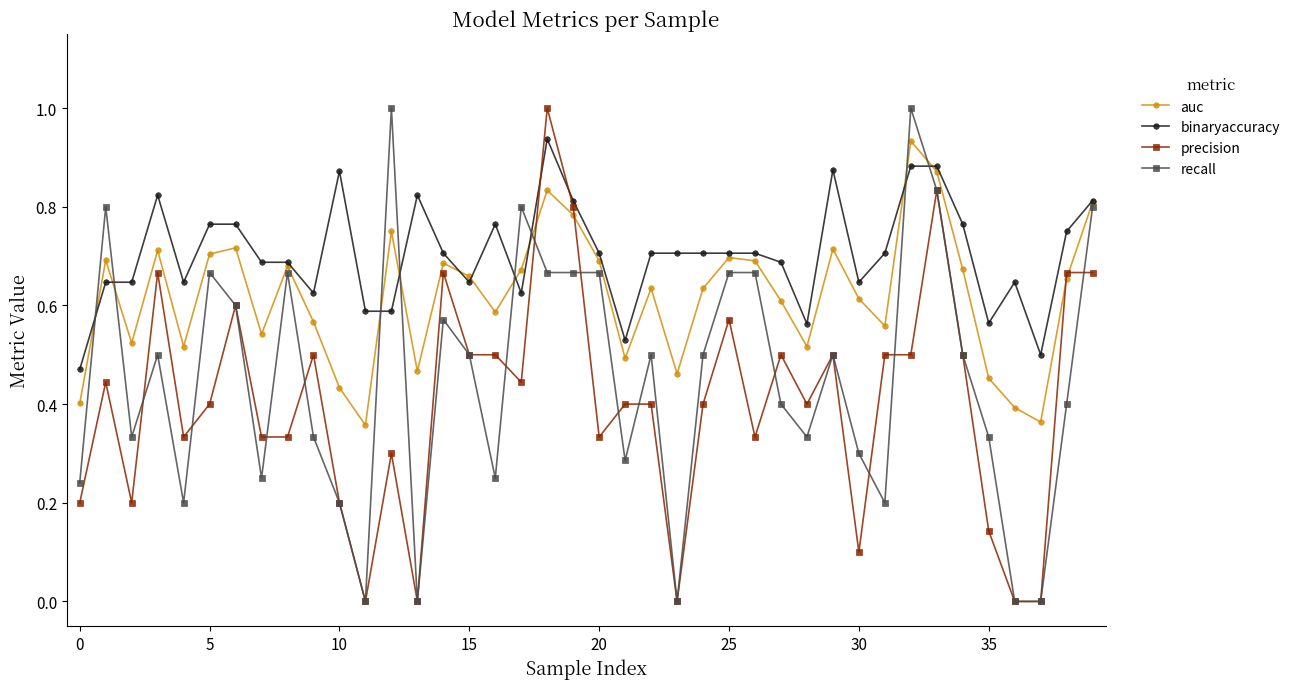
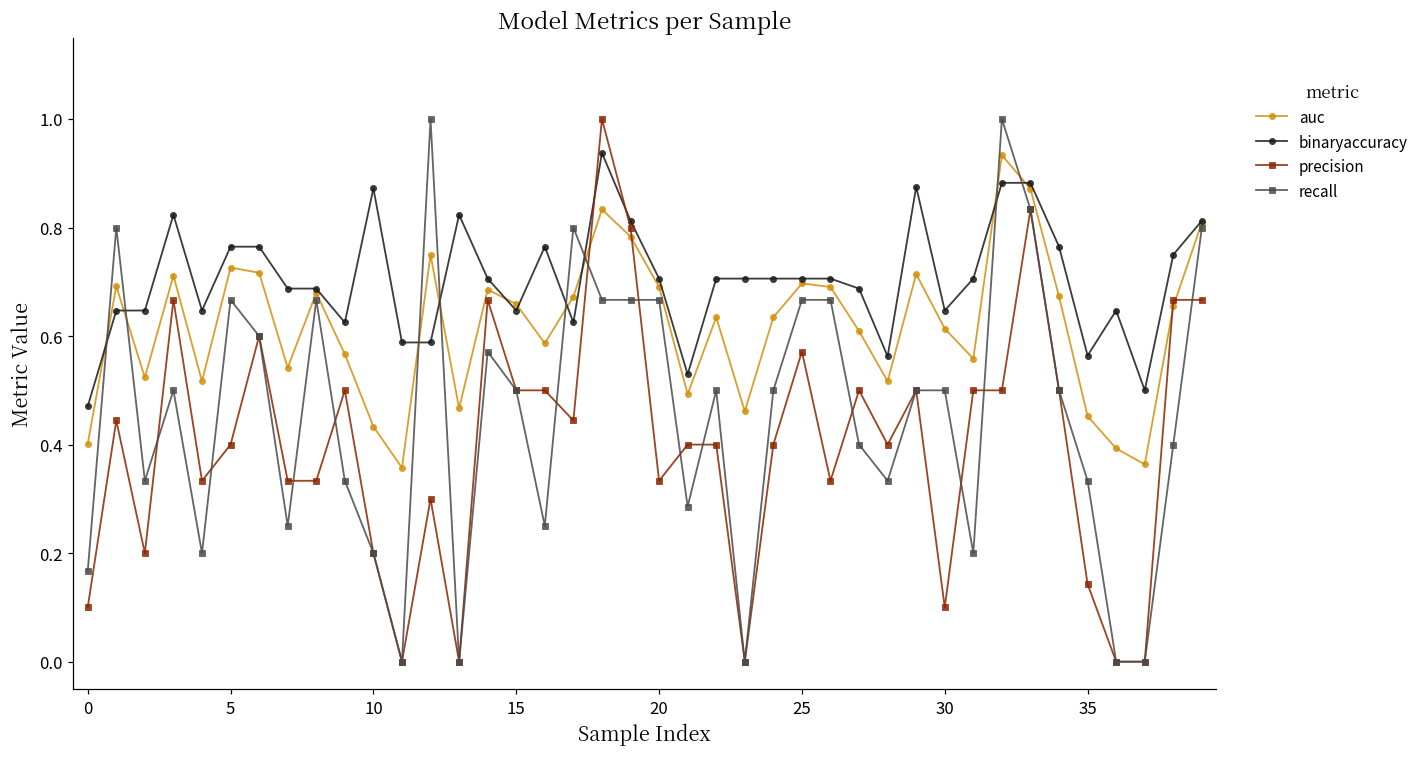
precision, 0: 0.2 -> 0.1
recall, 0: 0.24 -> 0.17
auc, 5: 0.70 -> 0.73
recall, 30: 0.3 -> 0.5
